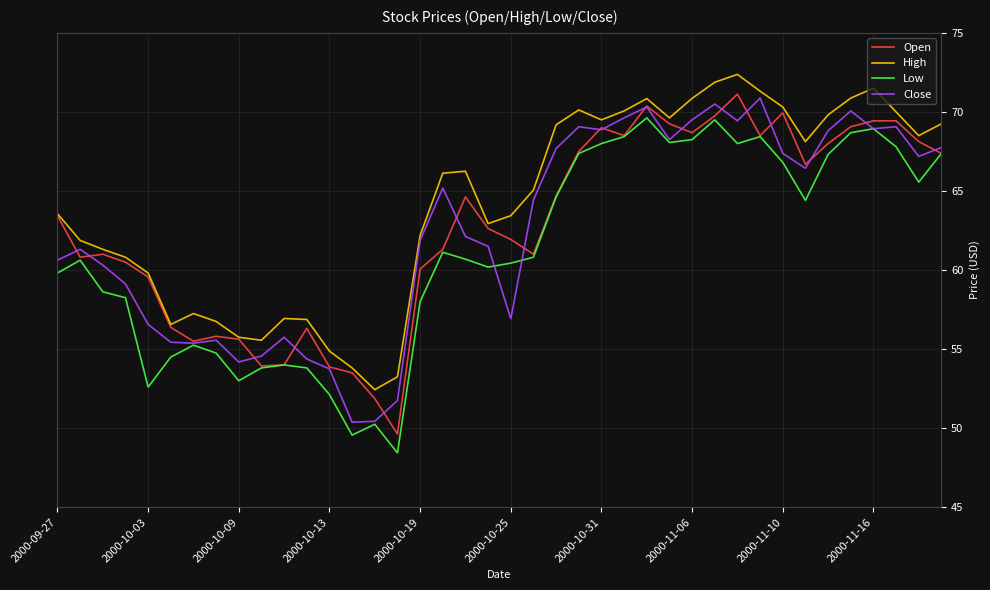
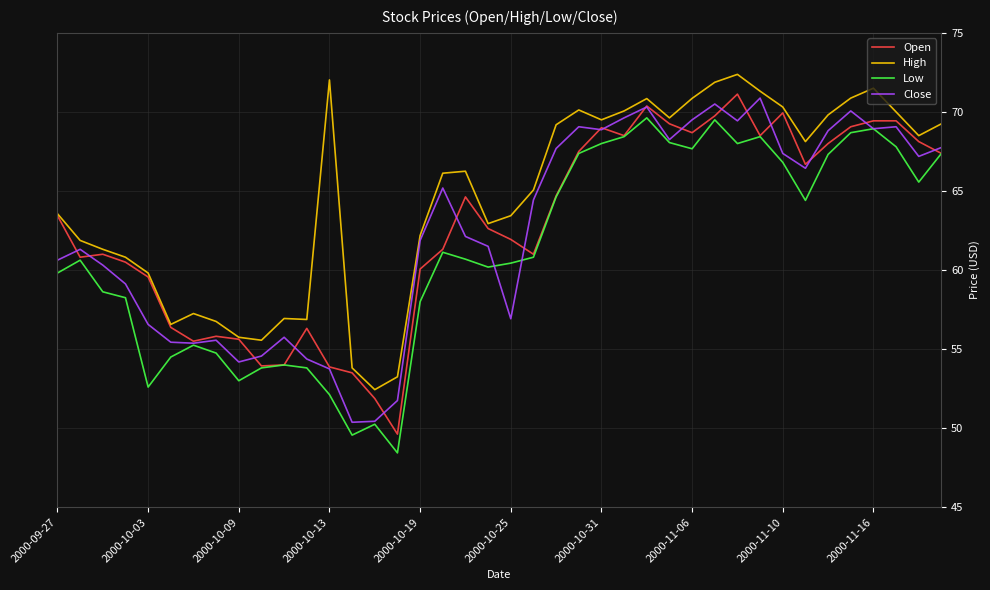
High, 2000-10-13: 54.9 -> 72.0
Low, 2000-11-06: 68.3 -> 67.7
